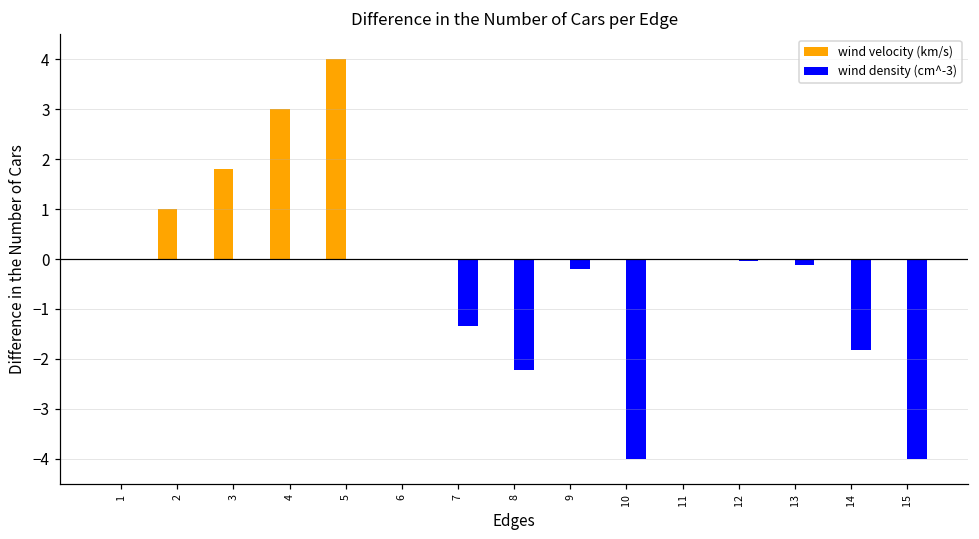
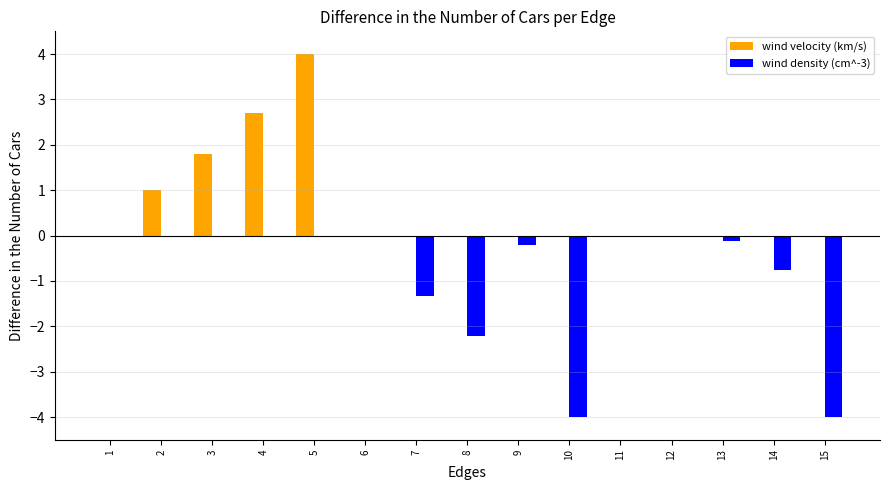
wind velocity (km/s), 4: 3.0 -> 2.7
wind density (cm^-3), 14: -1.8 -> -0.8
